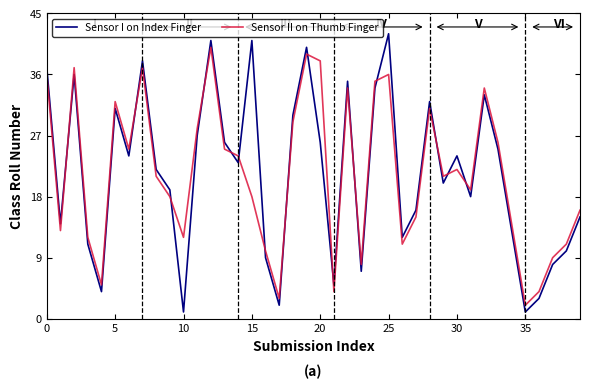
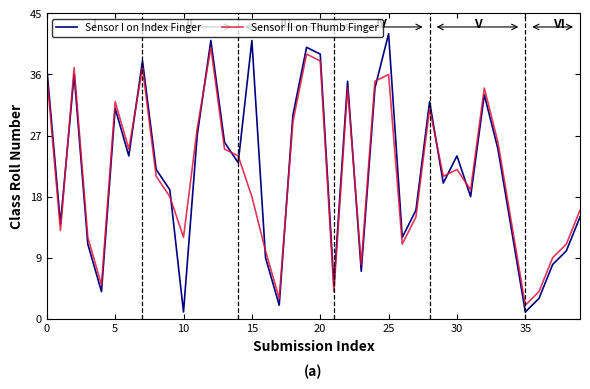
Sensor I on Index Finger, 20: 26 -> 39
